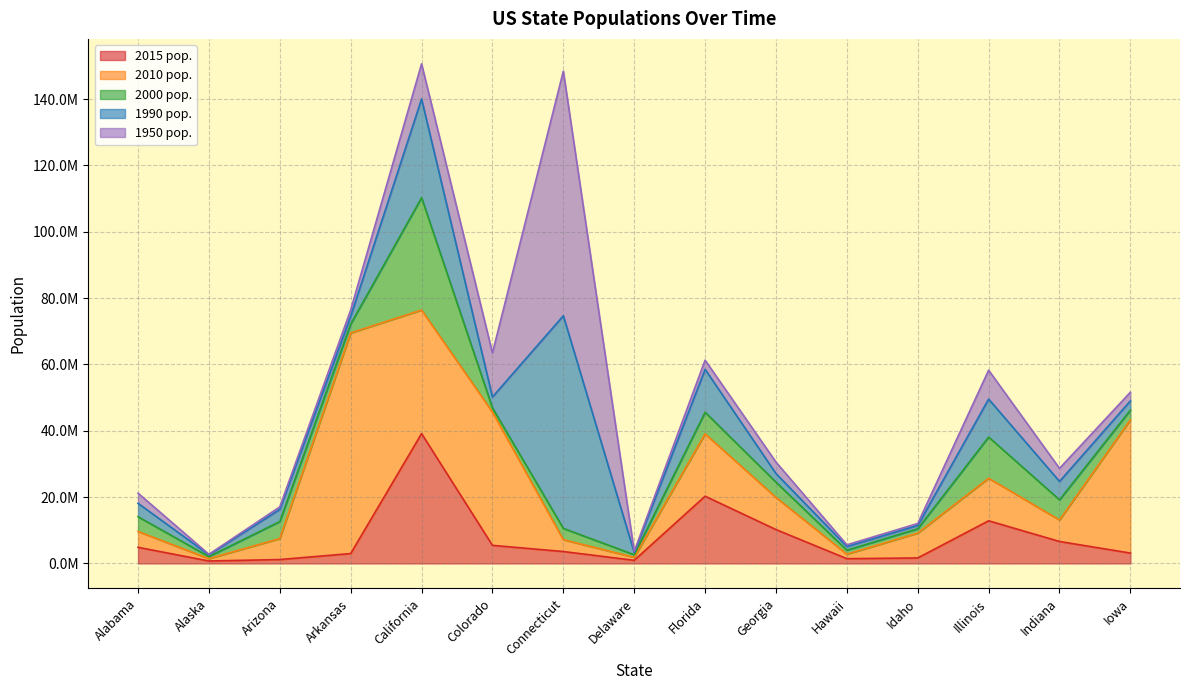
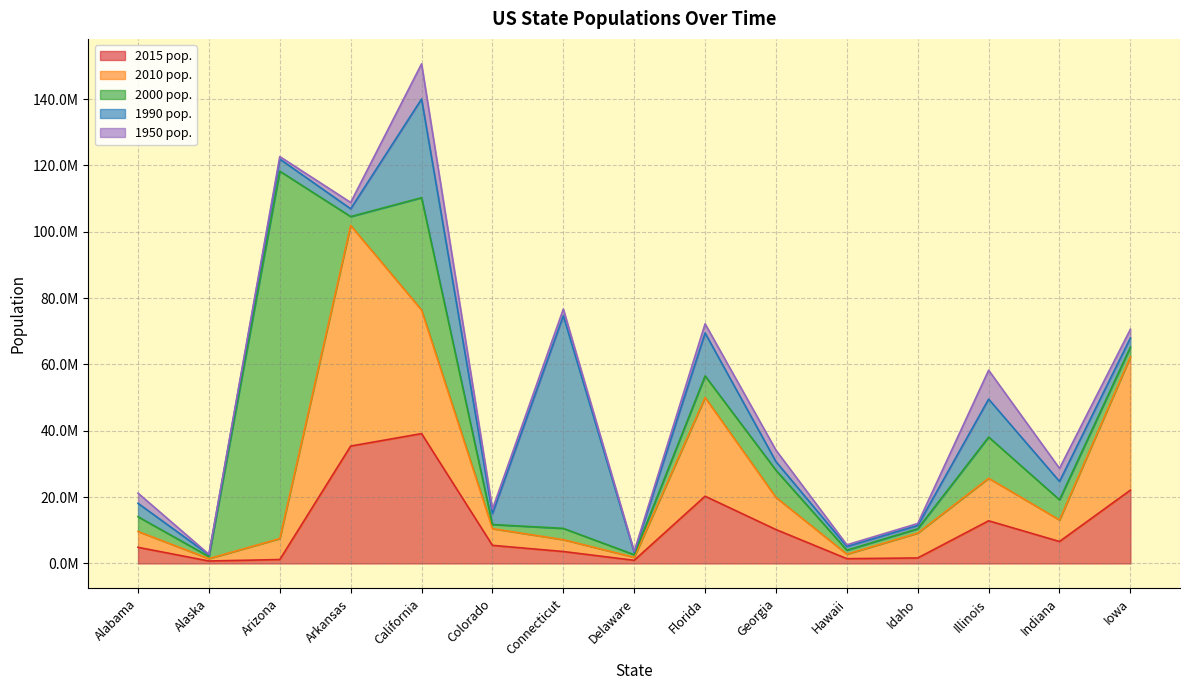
2000 pop., Arizona: 5000000 -> 111000000
2015 pop., Arkansas: 3000000 -> 35000000
2010 pop., Colorado: 40000000 -> 5000000
1950 pop., Colorado: 13000000 -> 1000000
1950 pop., Connecticut: 74000000 -> 2000000
2010 pop., Florida: 19000000 -> 30000000
2000 pop., Georgia: 5000000 -> 8000000
2015 pop., Iowa: 3000000 -> 22000000
